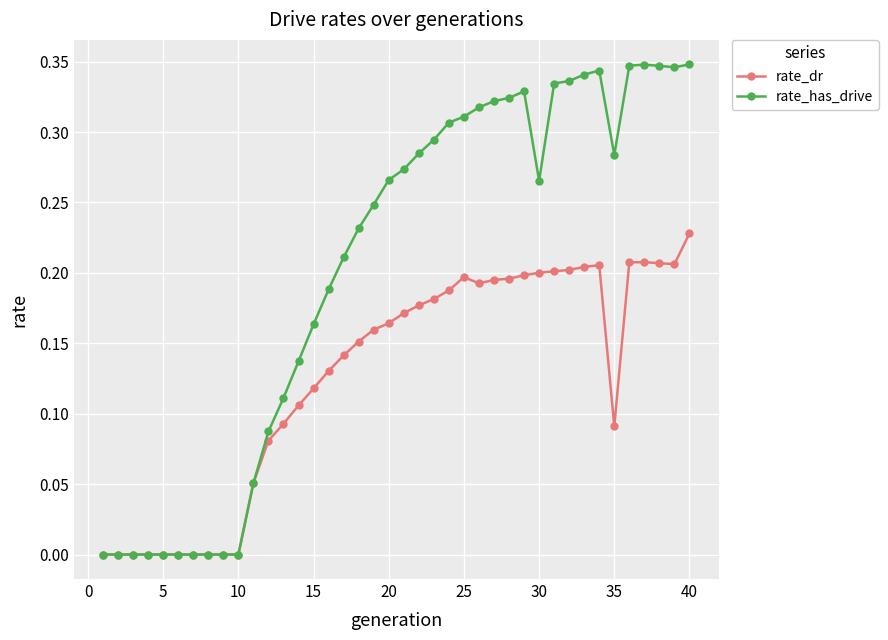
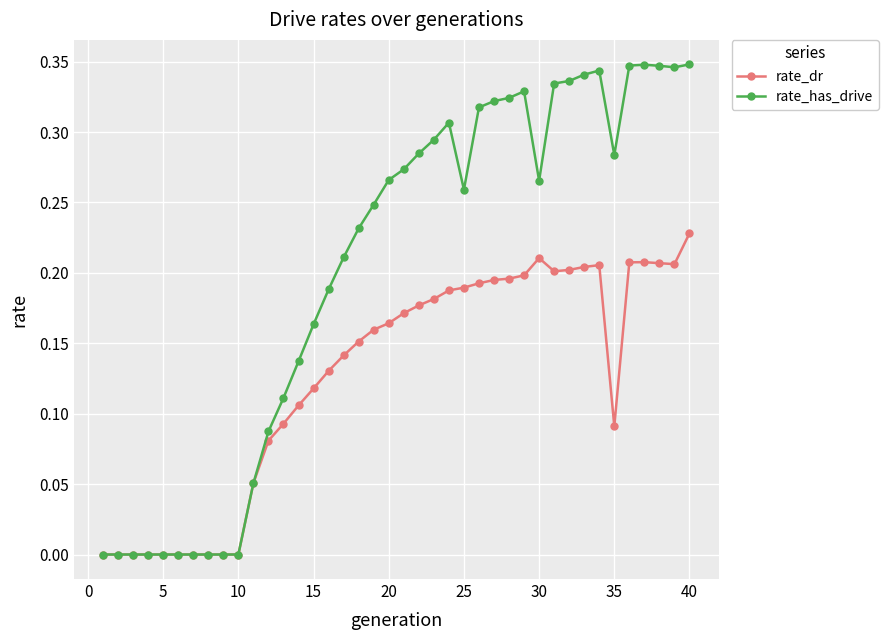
rate_dr, 25: 0.197 -> 0.190
rate_has_drive, 25: 0.311 -> 0.259
rate_dr, 30: 0.200 -> 0.211
